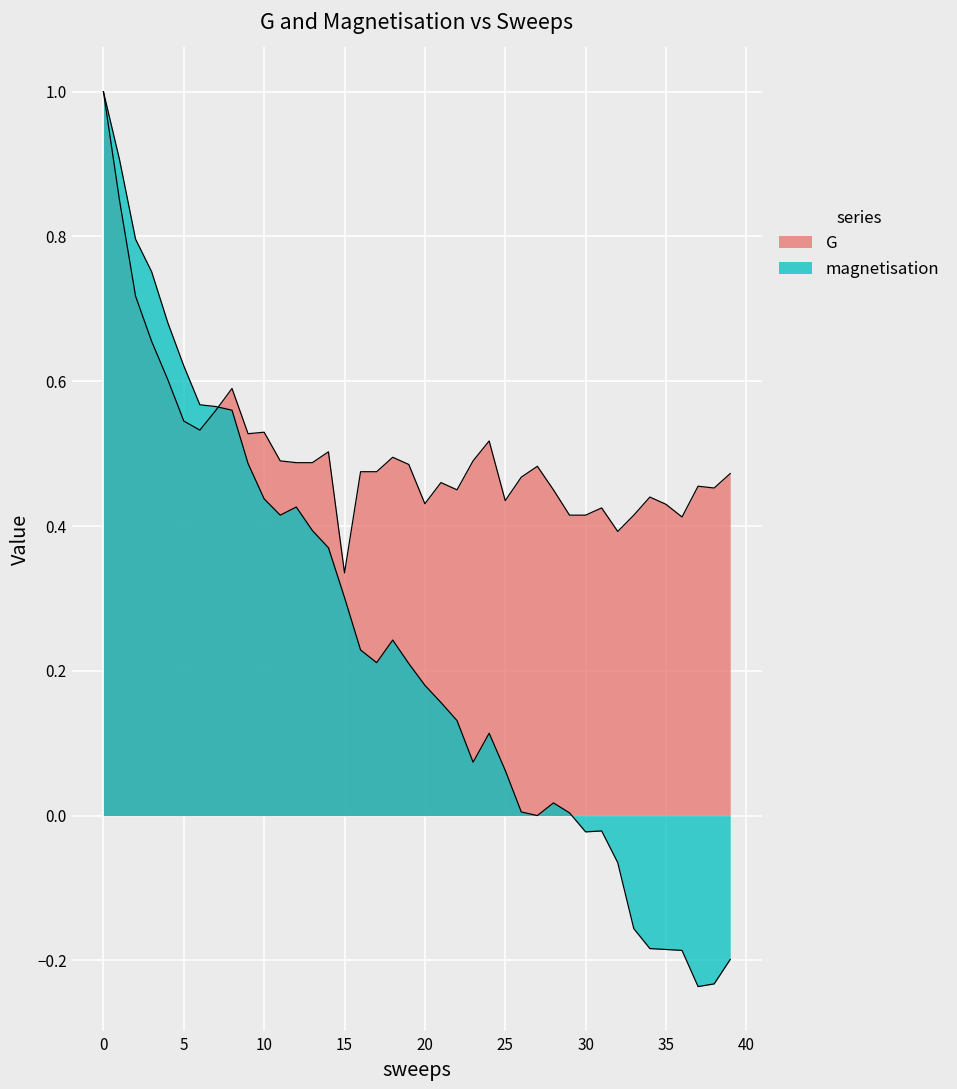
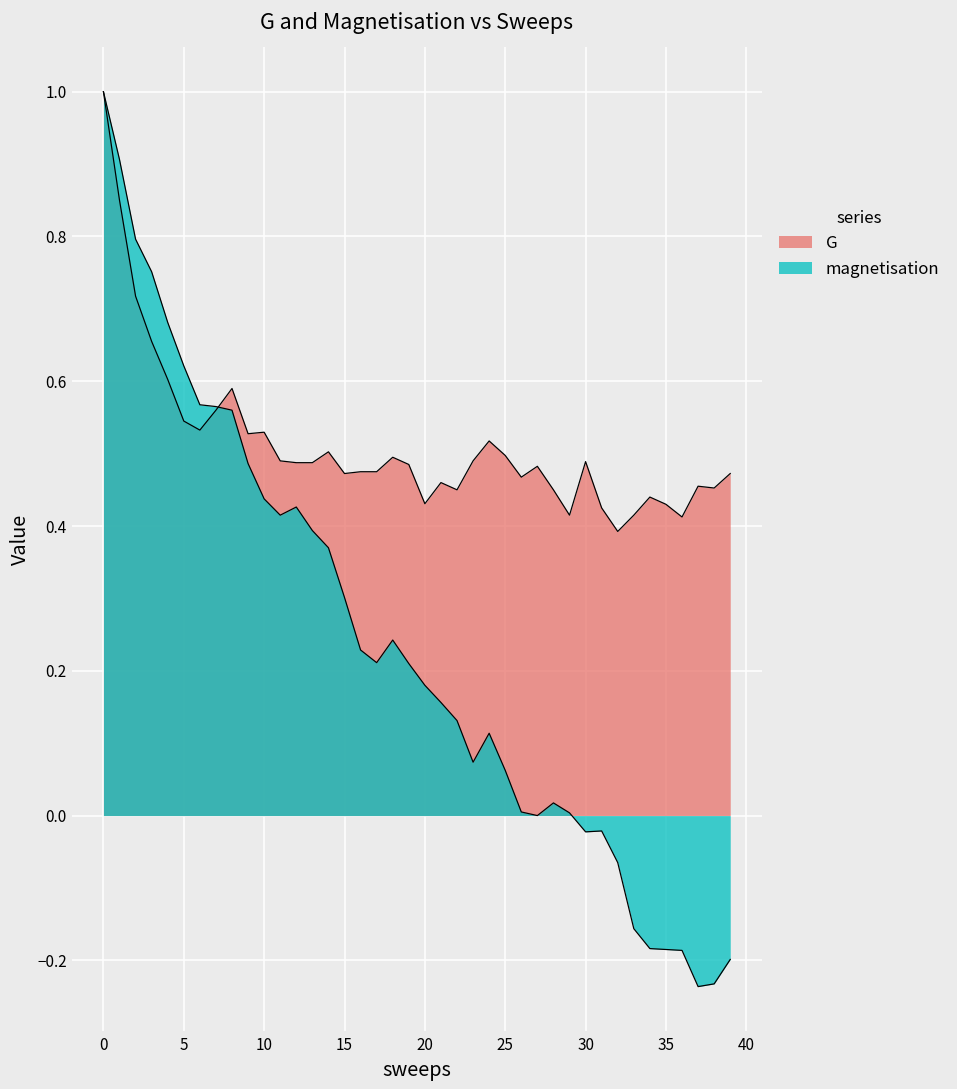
G, 15: 0.34 -> 0.47
G, 25: 0.44 -> 0.50
G, 30: 0.42 -> 0.49
